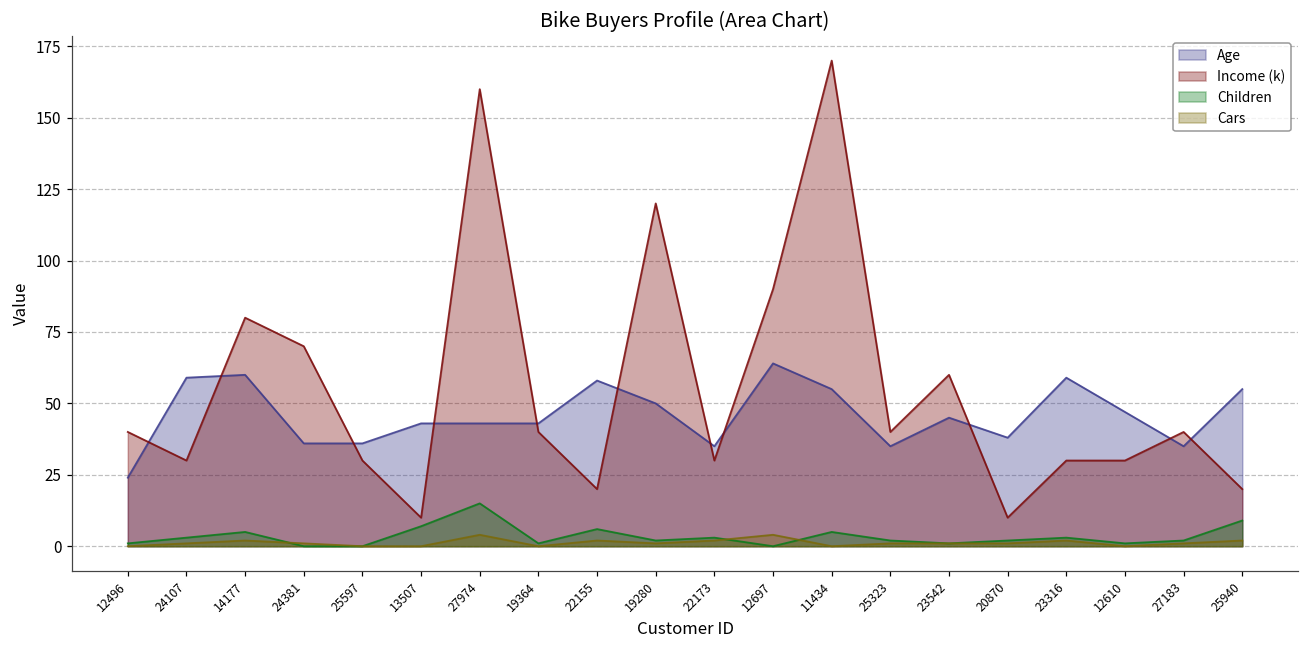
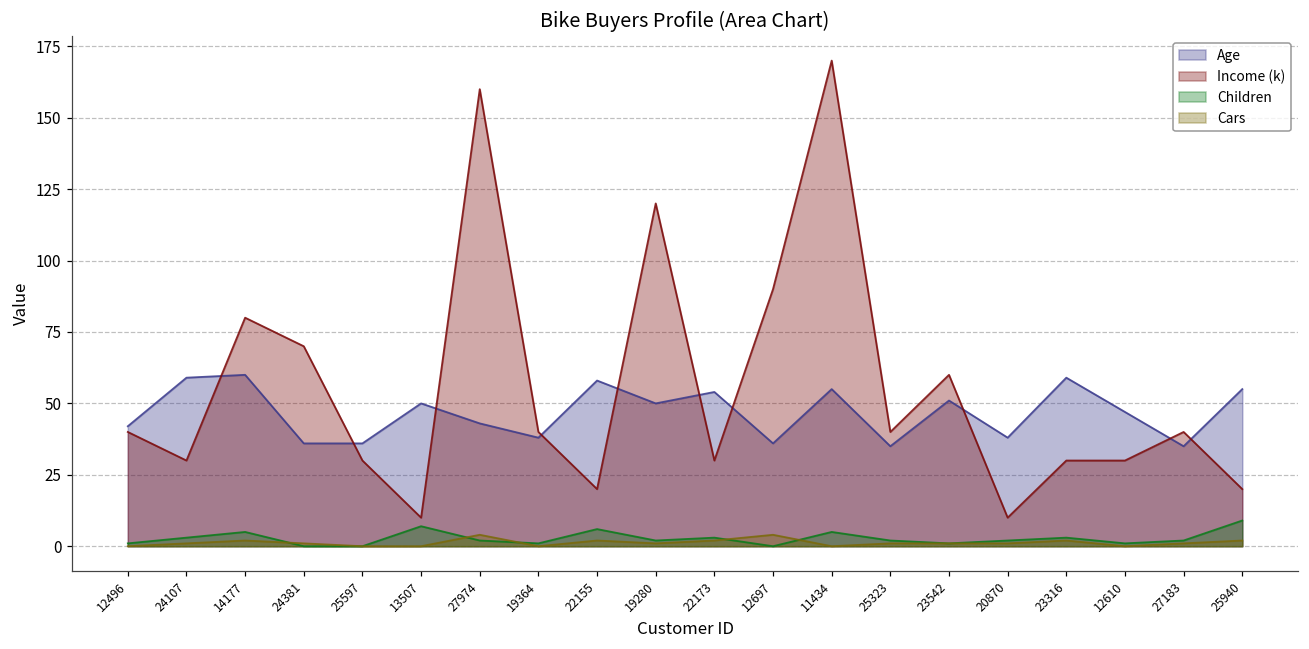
Age, 12496: 24 -> 42
Age, 13507: 43 -> 50
Children, 27974: 15 -> 2
Age, 19364: 43 -> 38
Age, 22173: 35 -> 54
Age, 12697: 64 -> 36
Age, 23542: 45 -> 51
